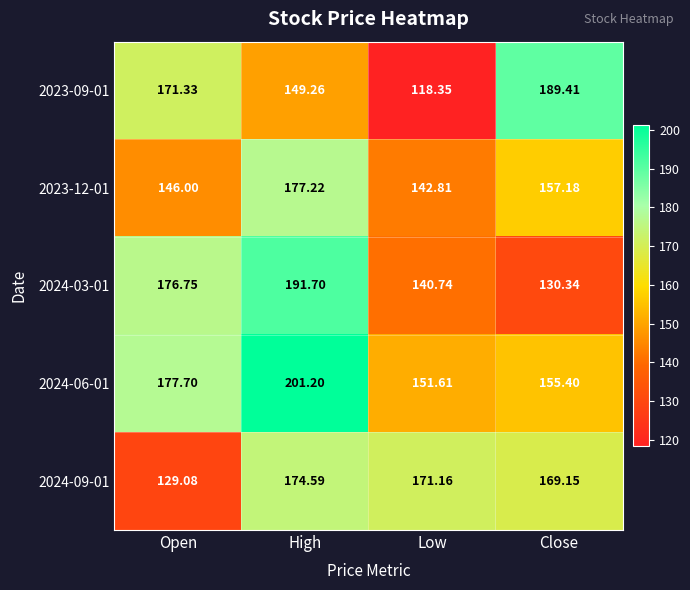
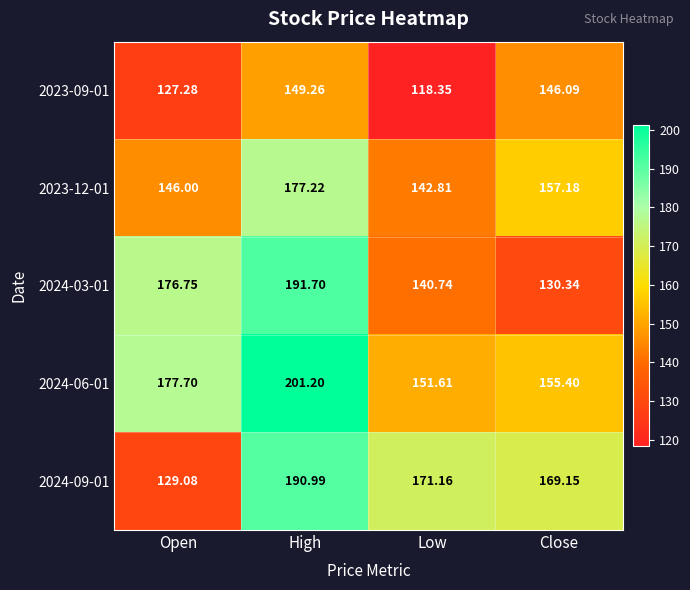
2023-09-01, Open: 171.33 -> 127.28
2023-09-01, Close: 189.41 -> 146.09
2024-09-01, High: 174.59 -> 190.99
